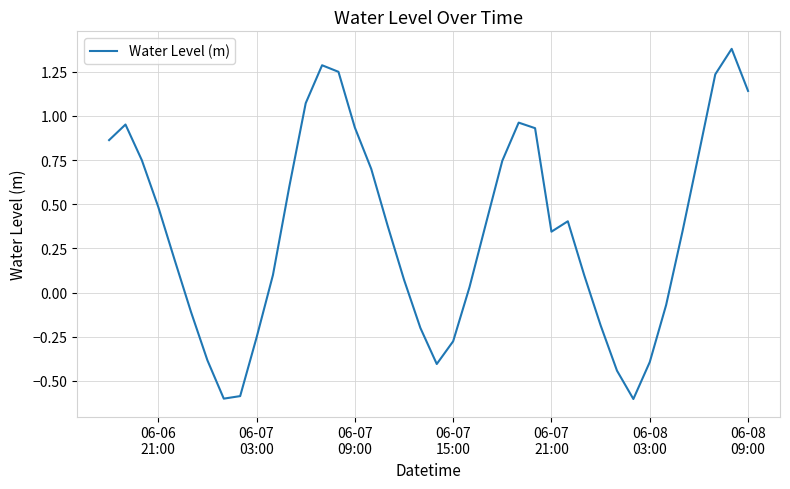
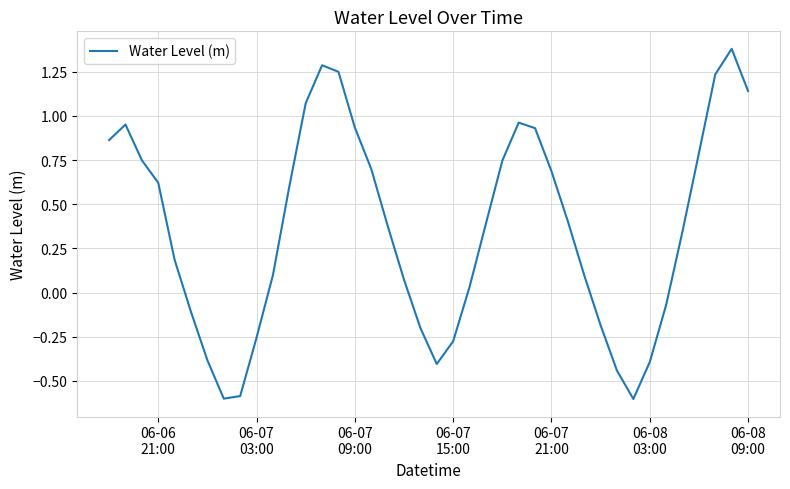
06-06 21:00: 0.48 -> 0.62
06-07 21:00: 0.34 -> 0.69
